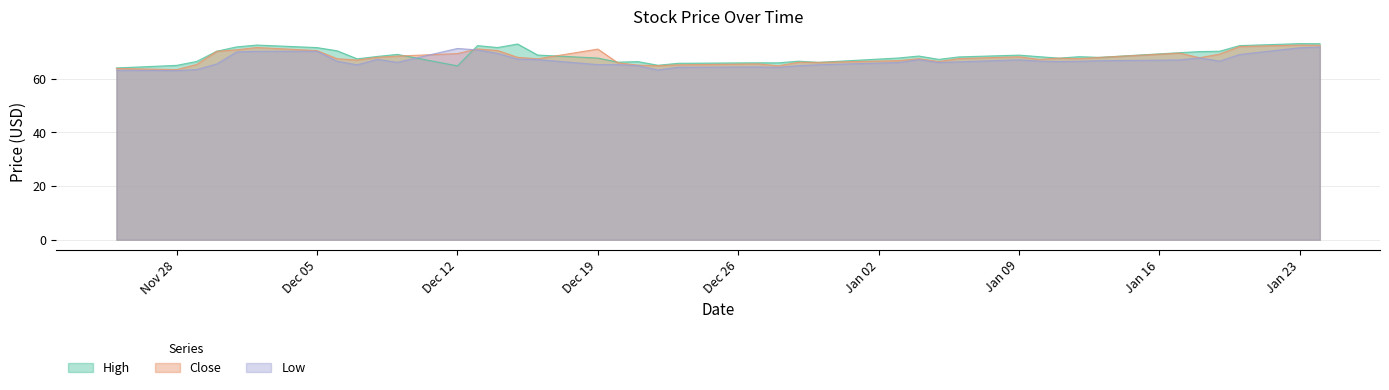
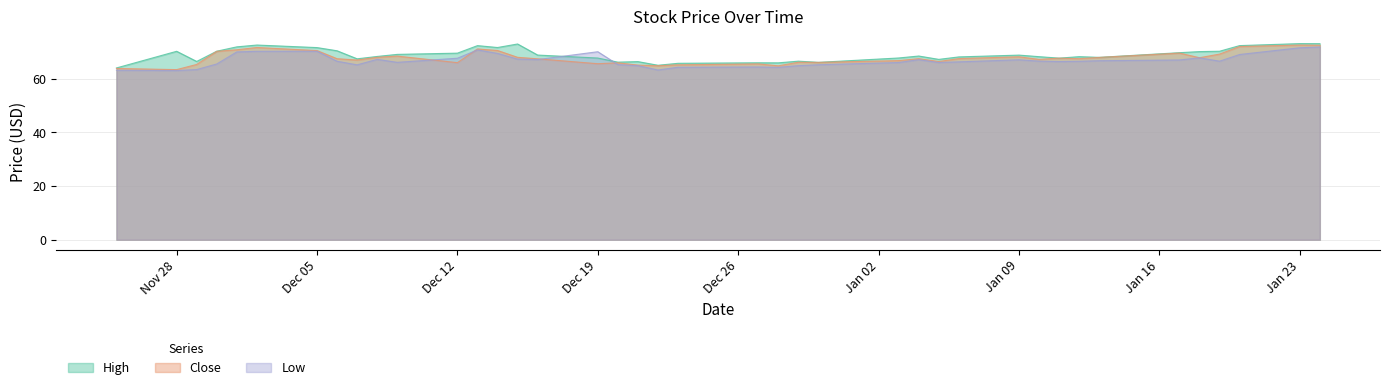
High, Nov 28: 65 -> 70
High, Dec 12: 65 -> 69
Close, Dec 12: 69 -> 66
Low, Dec 12: 71 -> 68
Close, Dec 19: 71 -> 66
Low, Dec 19: 65 -> 70
